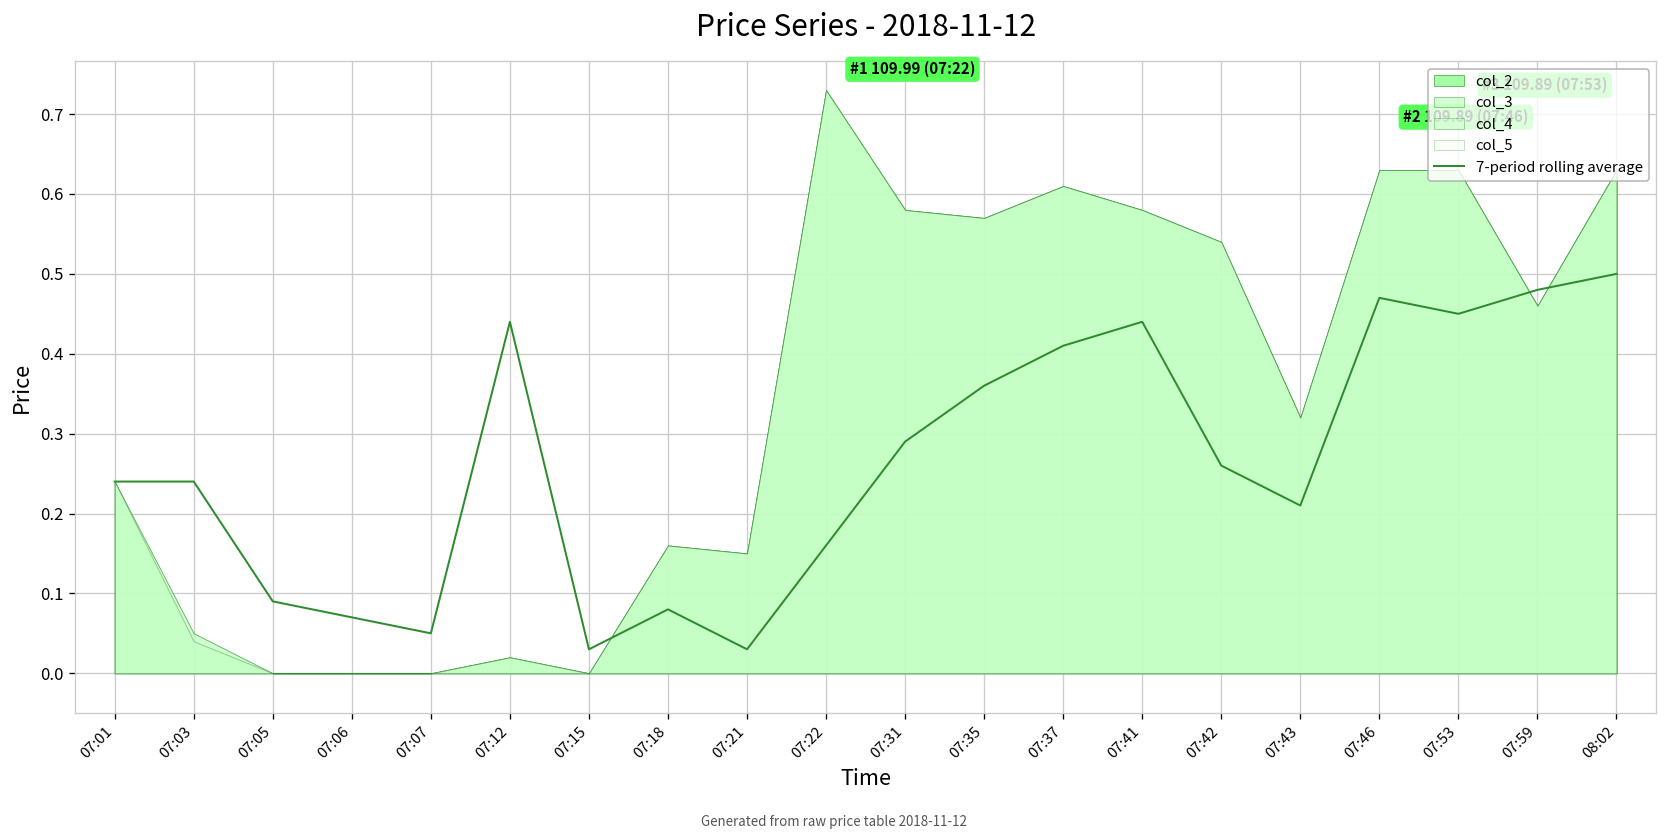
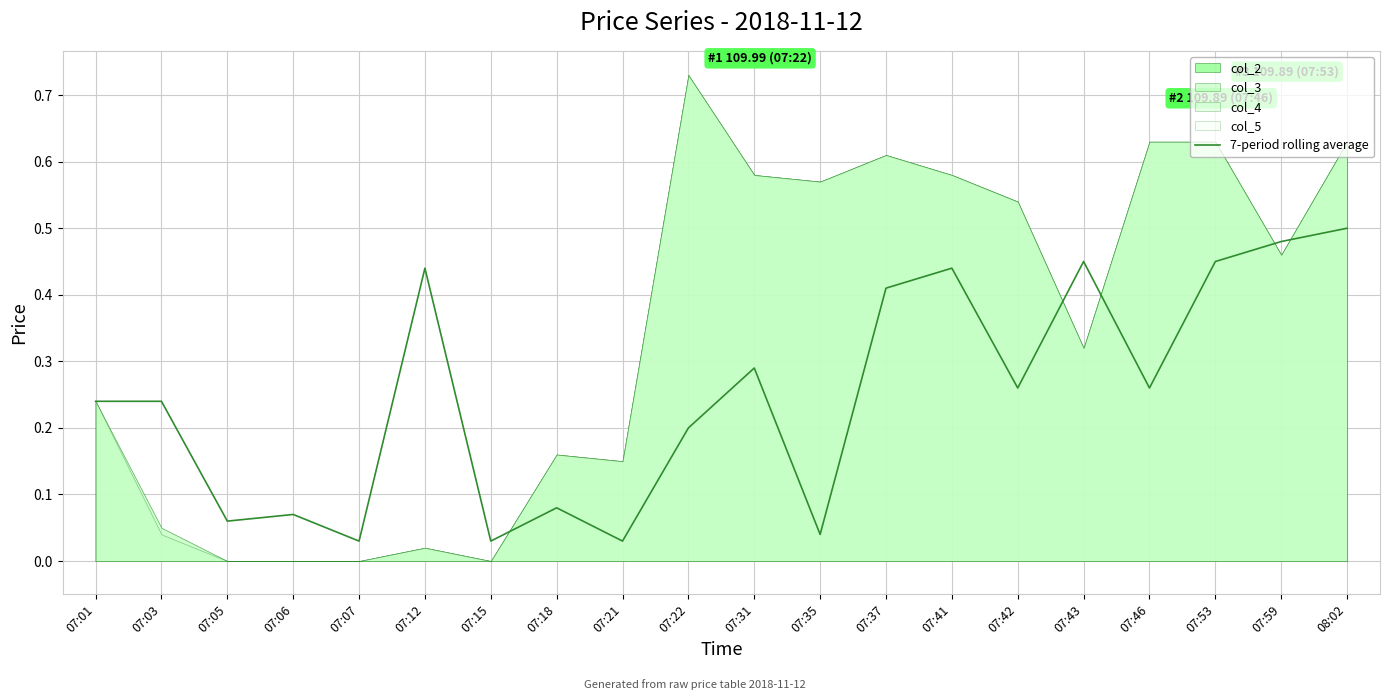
7-period rolling average, 07:05: 0.09 -> 0.06
7-period rolling average, 07:07: 0.05 -> 0.03
7-period rolling average, 07:22: 0.16 -> 0.20
7-period rolling average, 07:35: 0.36 -> 0.04
7-period rolling average, 07:43: 0.21 -> 0.45
7-period rolling average, 07:46: 0.47 -> 0.26
